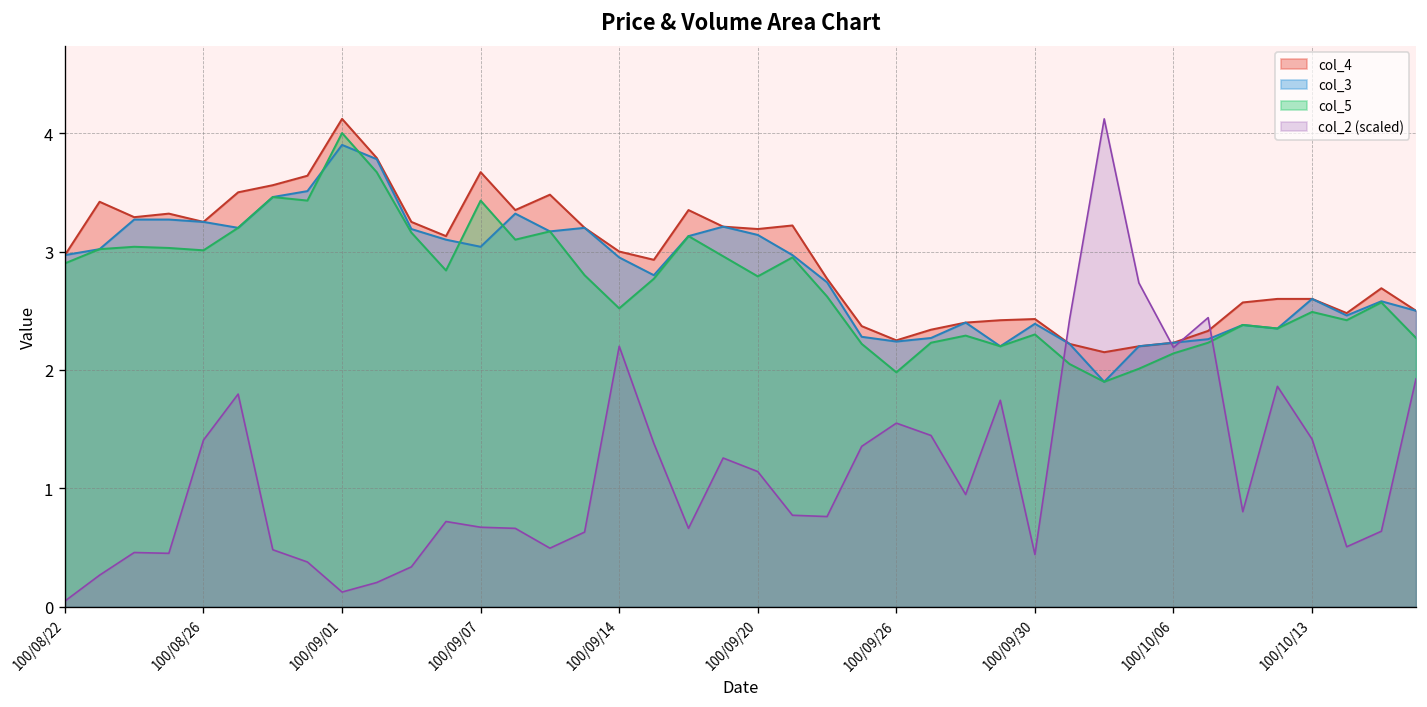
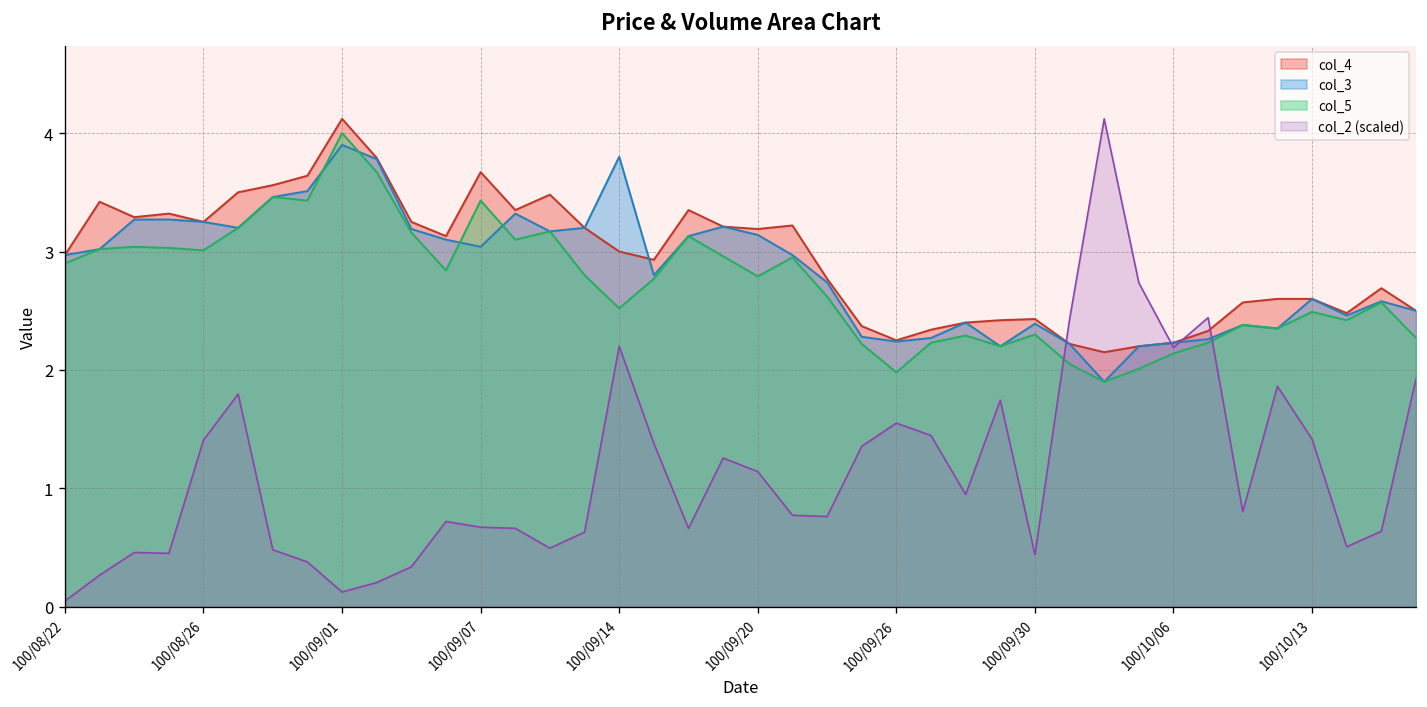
col_3, 100/09/14: 3.0 -> 3.8
